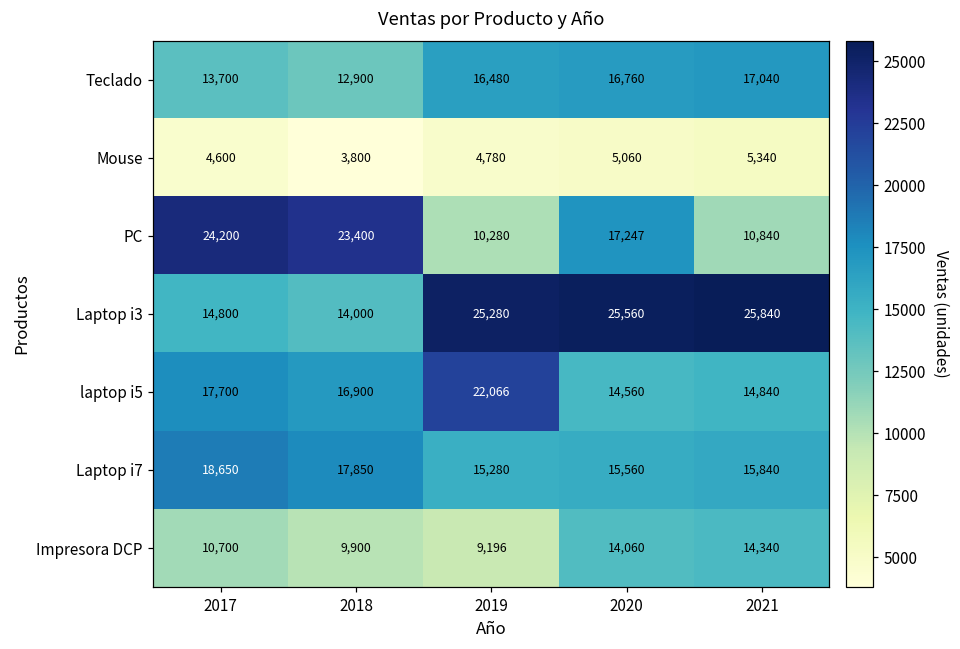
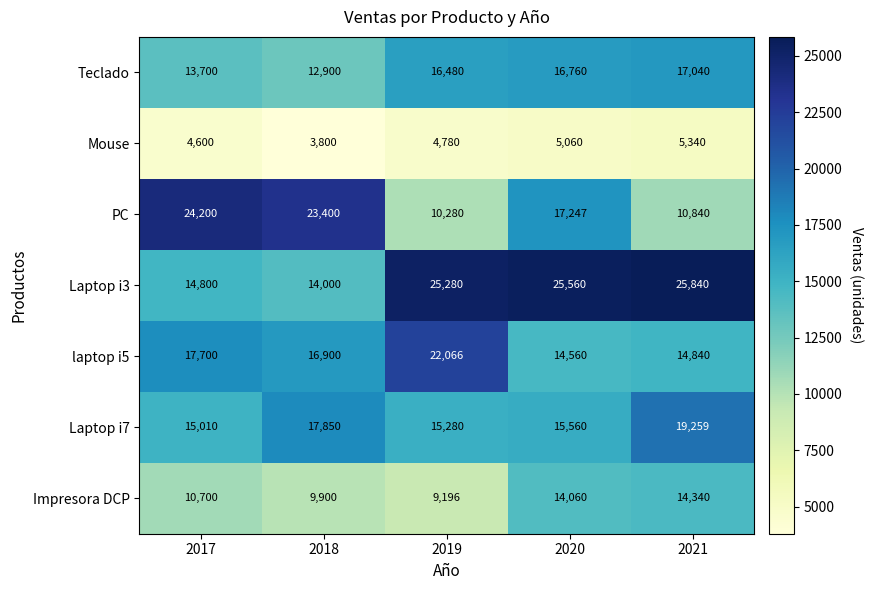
Laptop i7, 2017: 18,650 -> 15,010
Laptop i7, 2021: 15,840 -> 19,259
